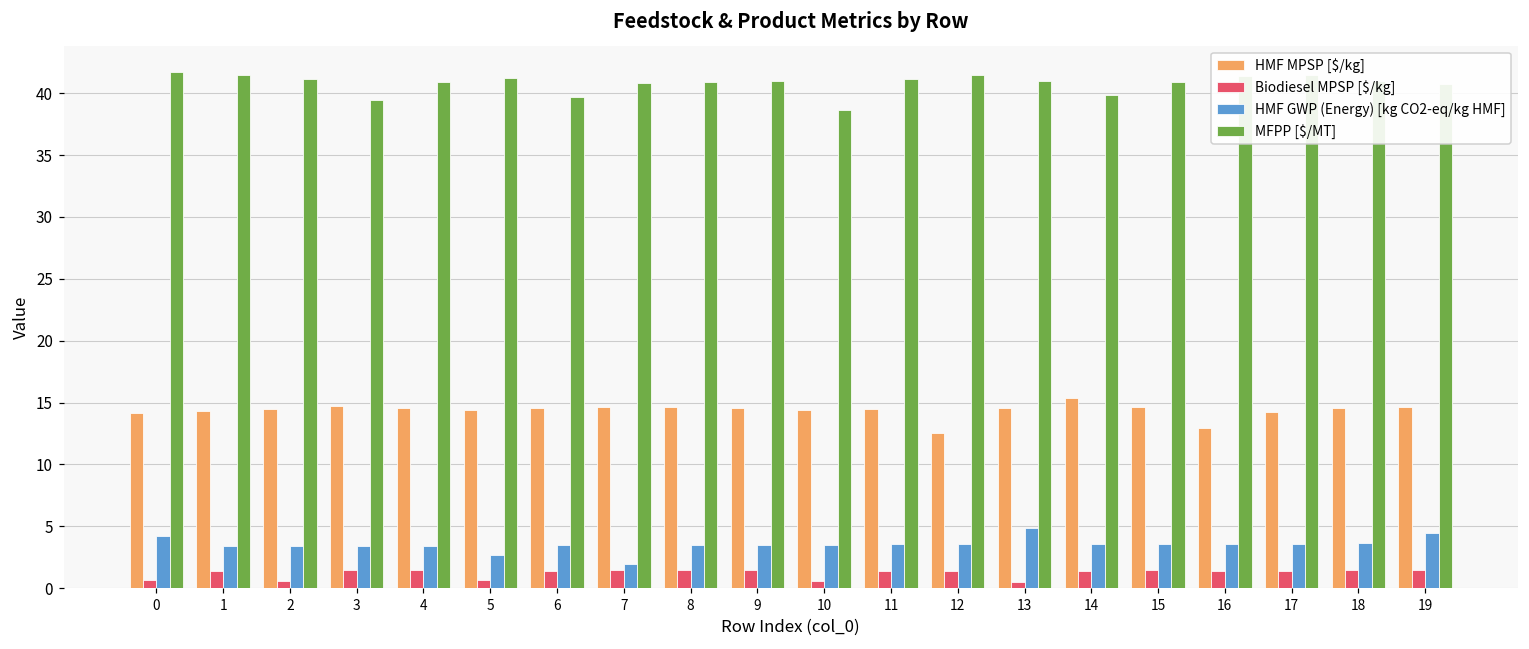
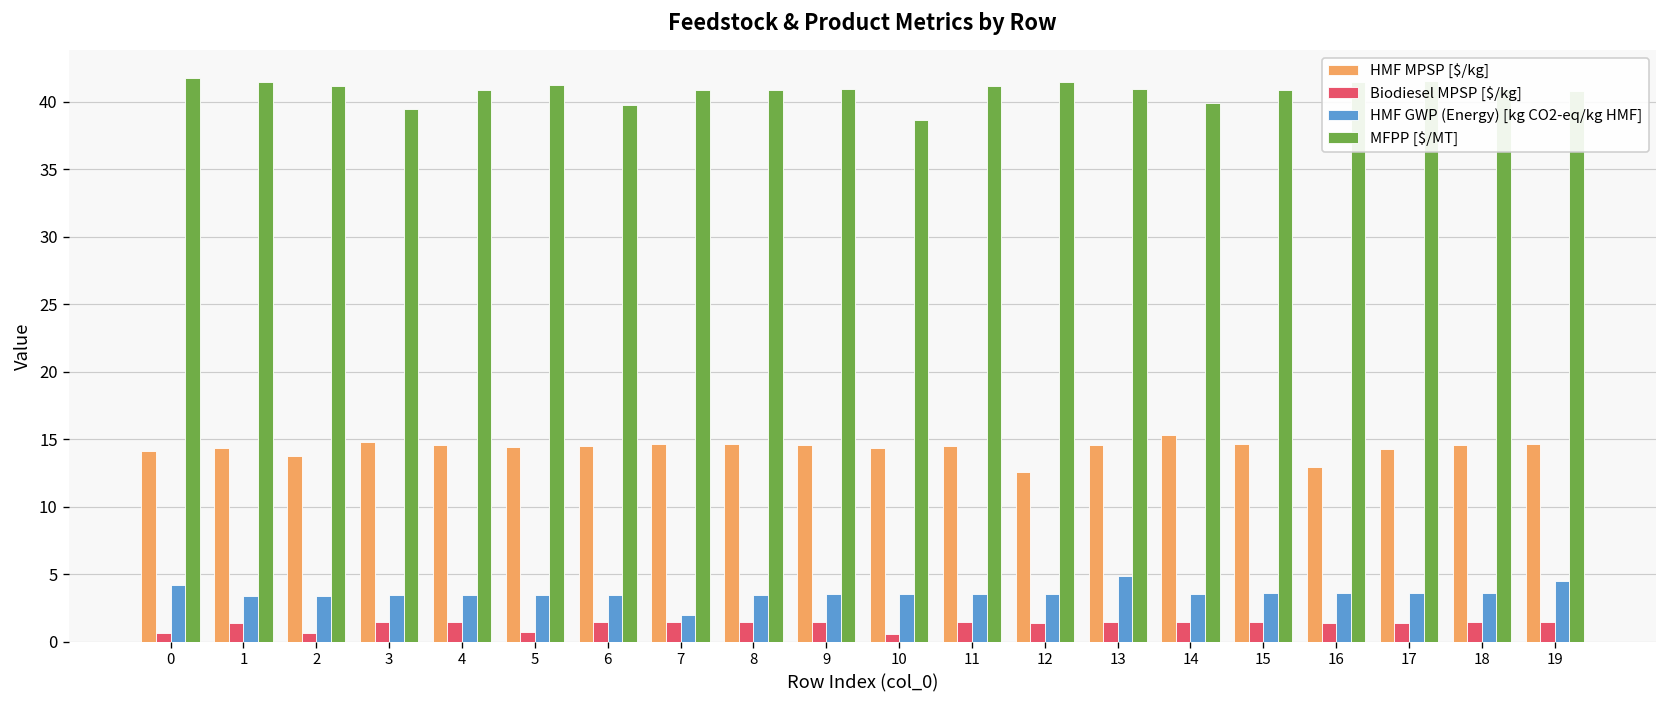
HMF MPSP [$/kg], 2: 14.5 -> 13.7
HMF GWP (Energy) [kg CO2-eq/kg HMF], 5: 2.7 -> 3.4
Biodiesel MPSP [$/kg], 13: 0.5 -> 1.4
